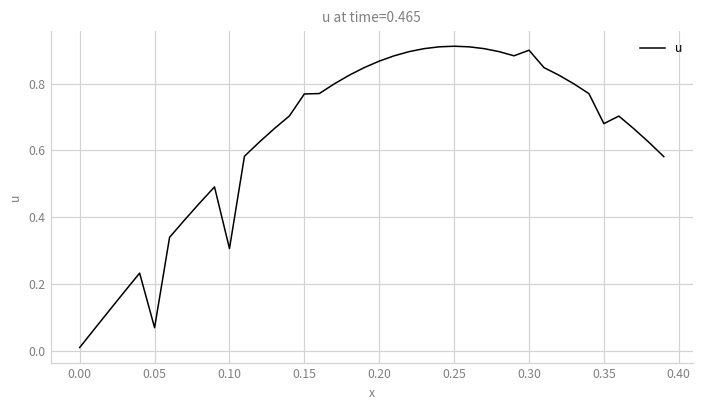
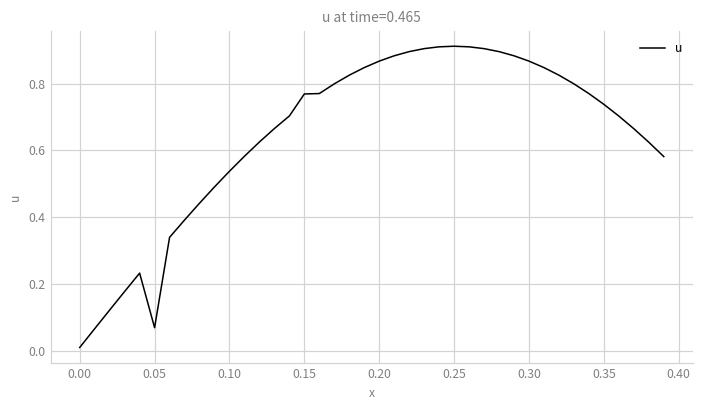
0.10: 0.31 -> 0.54
0.30: 0.90 -> 0.87
0.35: 0.68 -> 0.74
